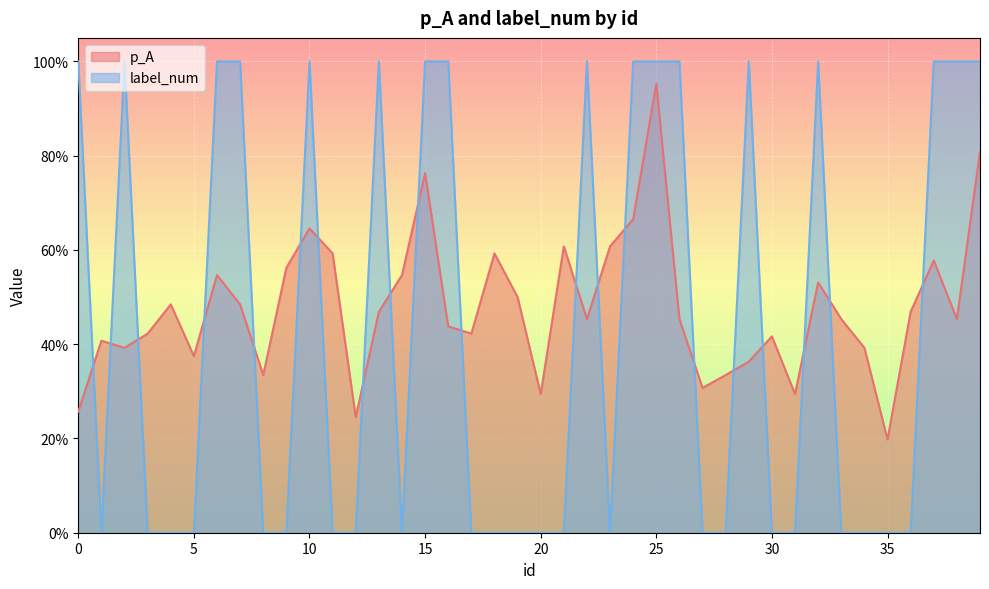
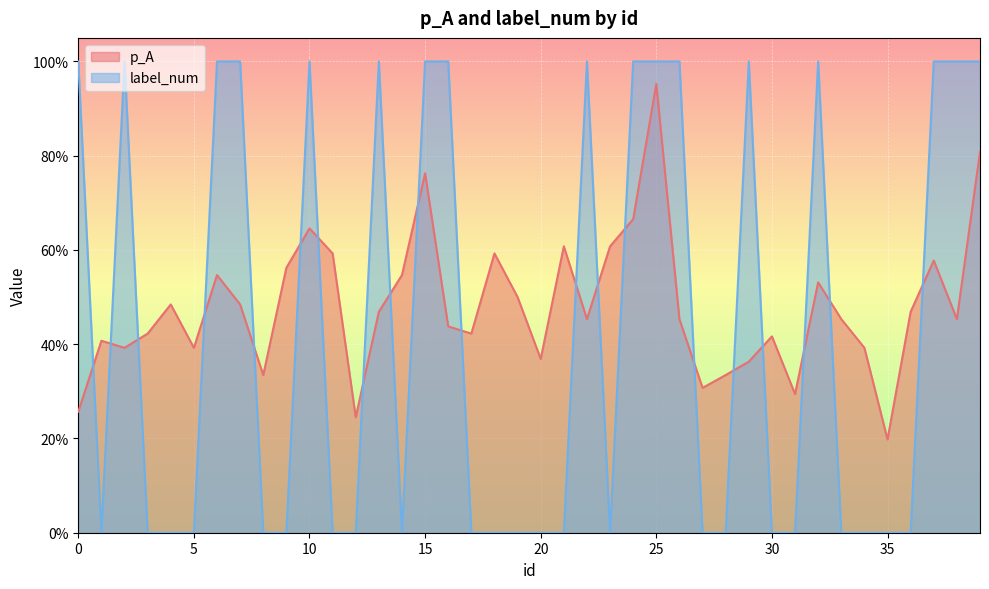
p_A, 5: 37% -> 39%
p_A, 20: 29% -> 37%
